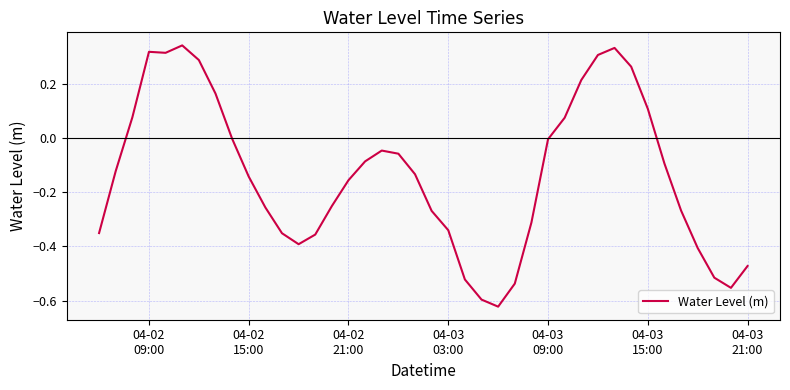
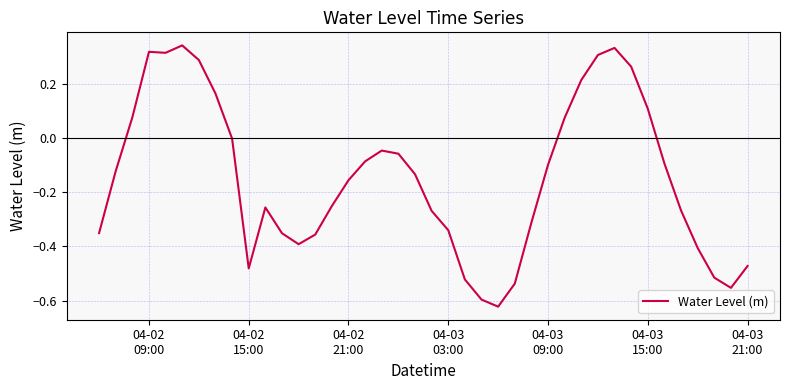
04-02 15:00: -0.14 -> -0.48
04-03 09:00: 0.00 -> -0.10
